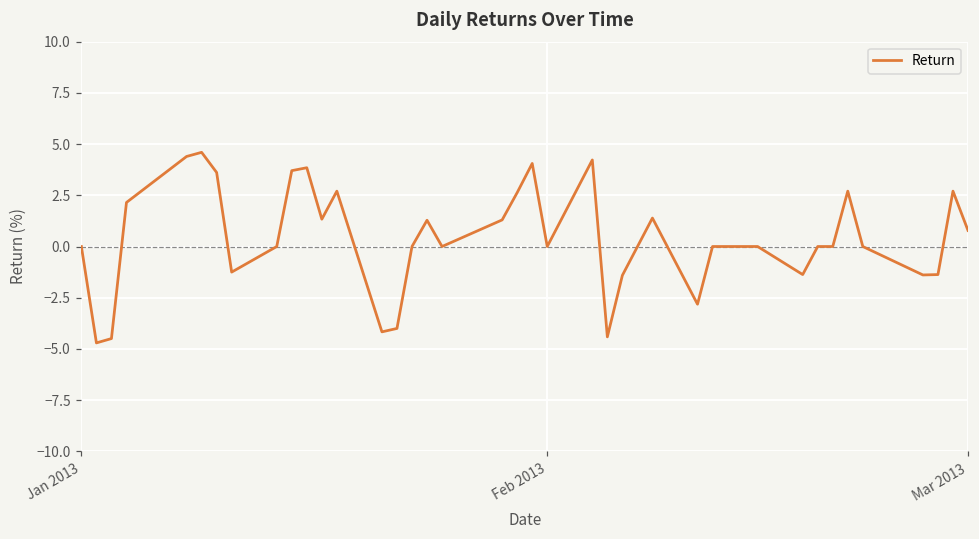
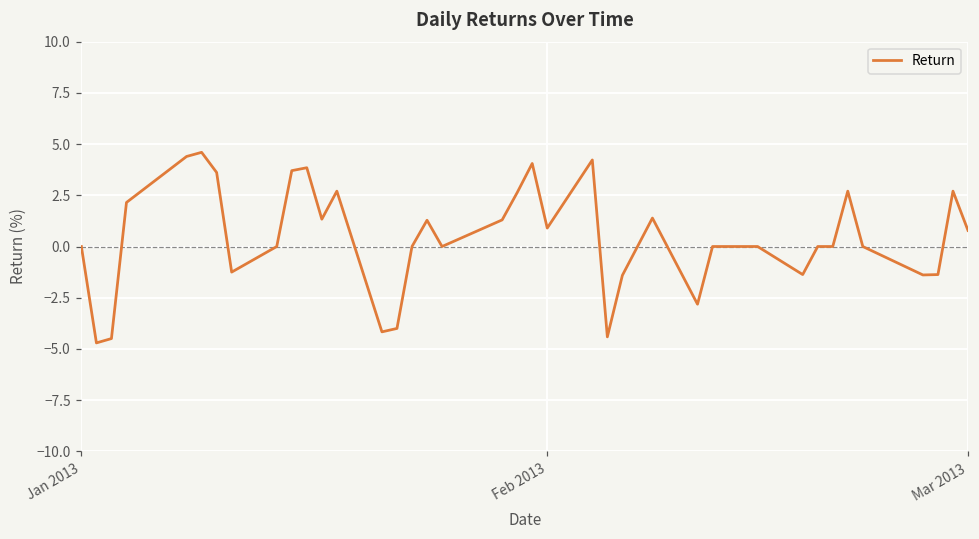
Feb 2013: 0.0 -> 0.9
